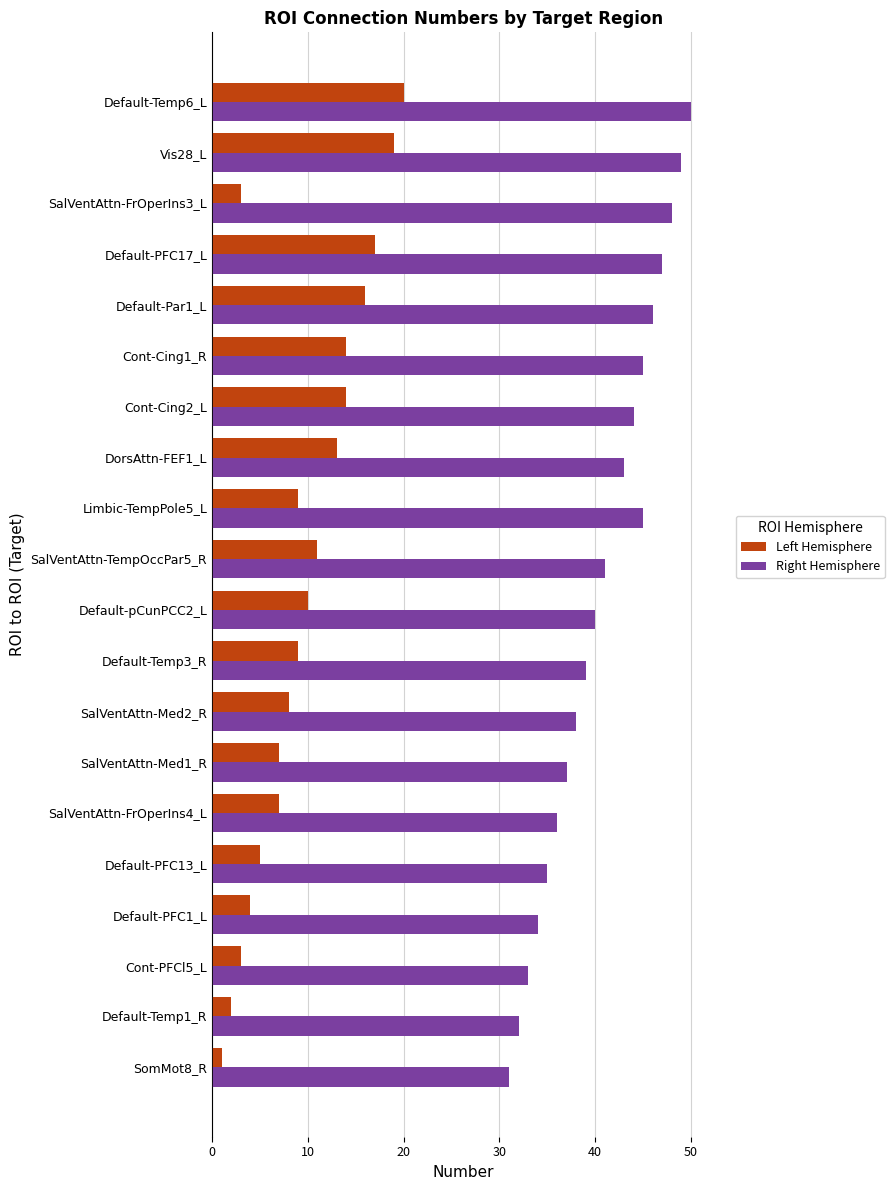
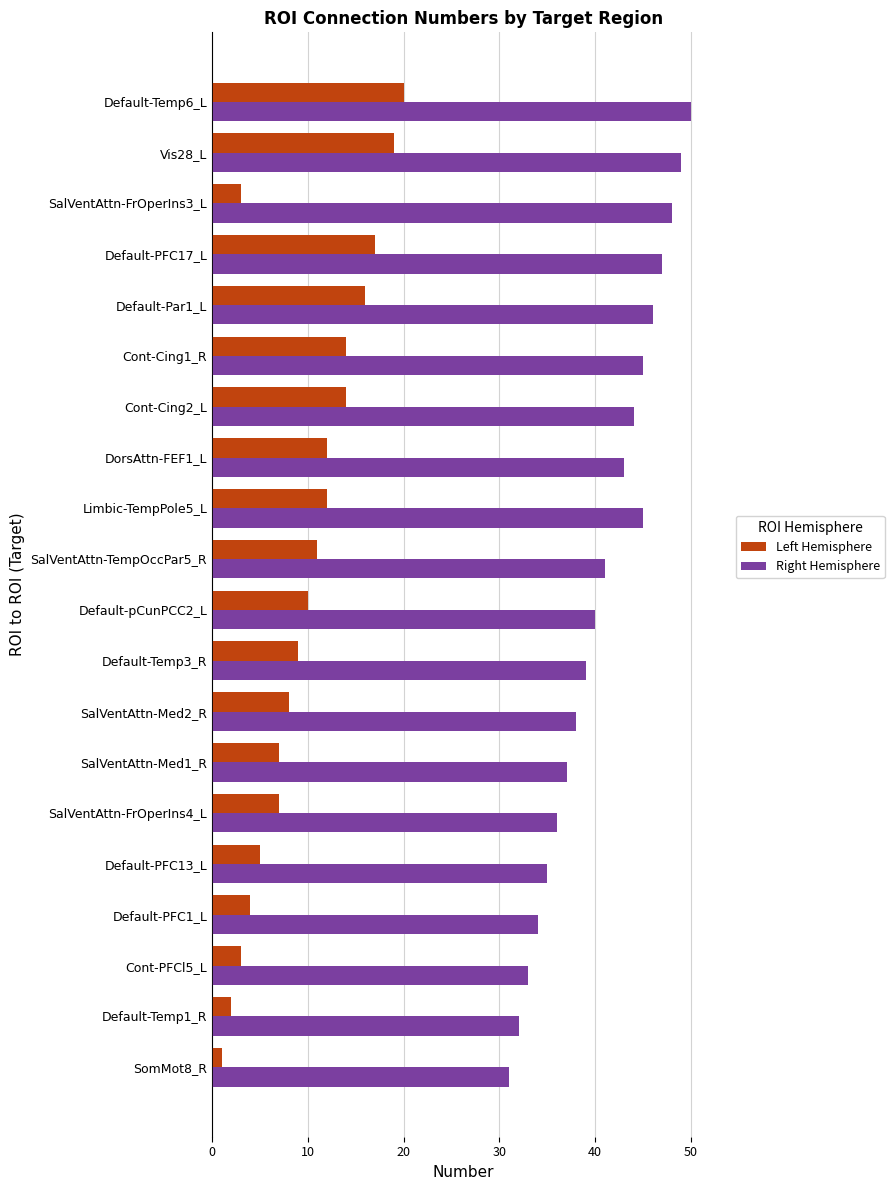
Left Hemisphere, DorsAttn-FEF1_L: 13 -> 12
Left Hemisphere, Limbic-TempPole5_L: 9 -> 12
